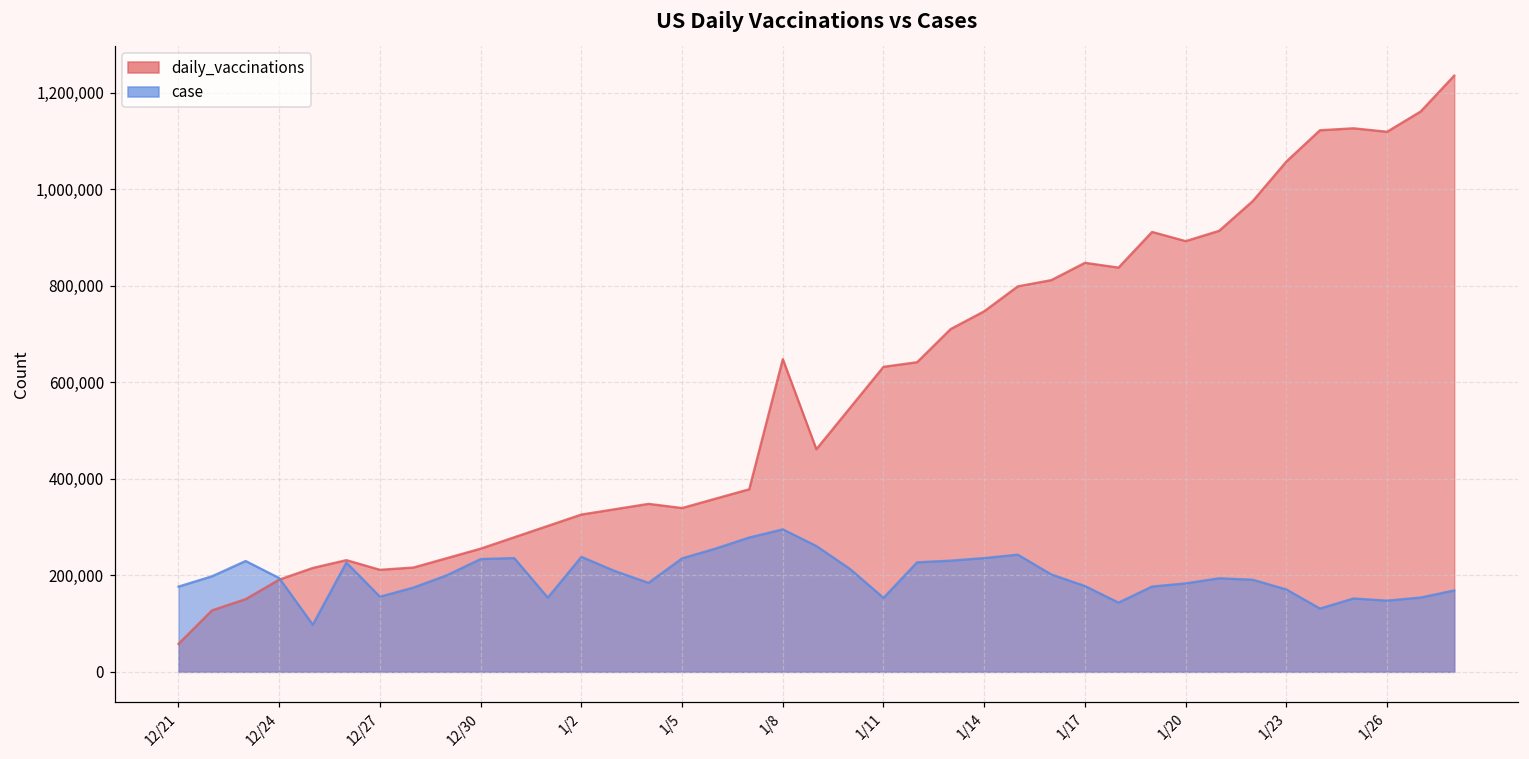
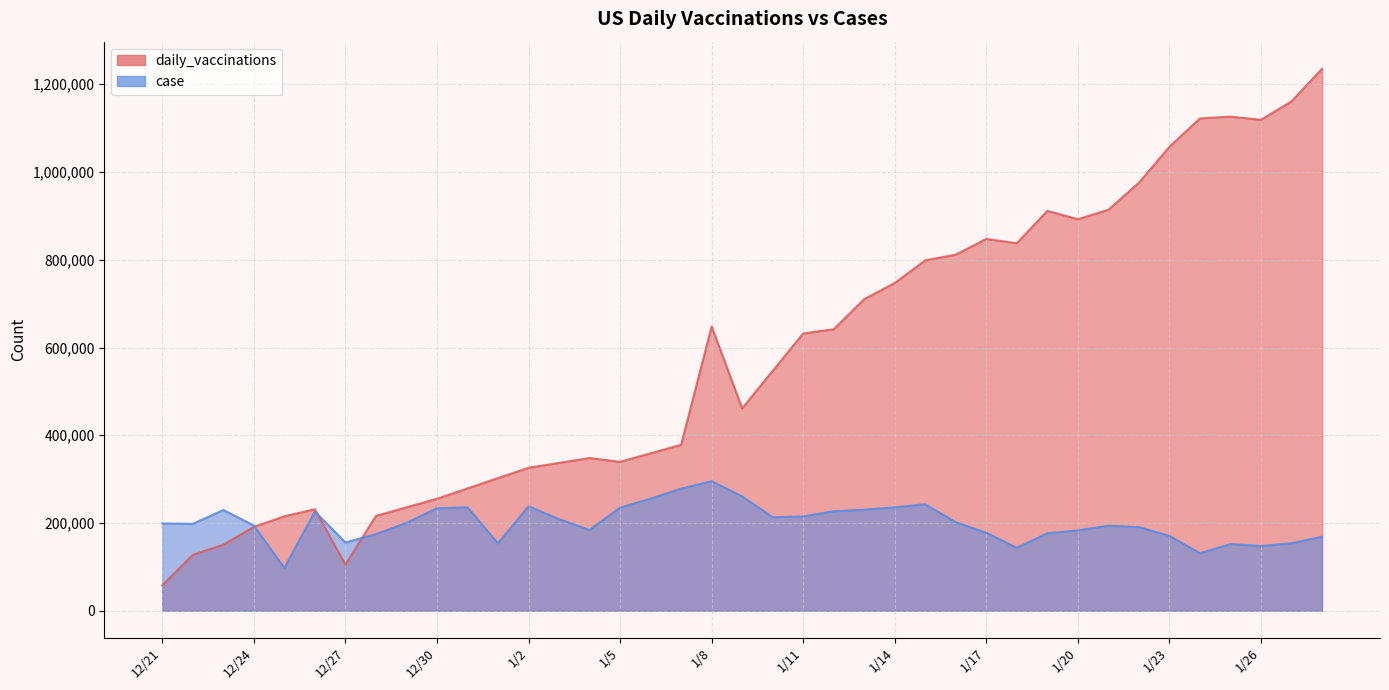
case, 12/21: 180,000 -> 200,000
daily_vaccinations, 12/27: 210,000 -> 110,000
case, 1/11: 150,000 -> 210,000
